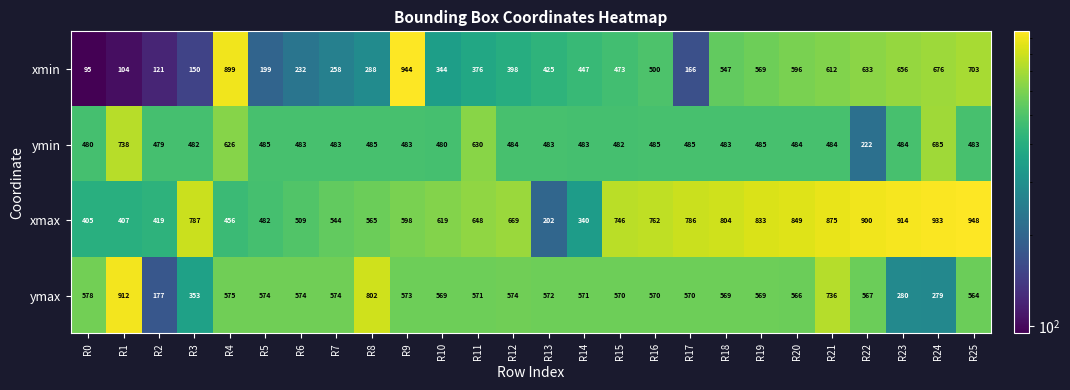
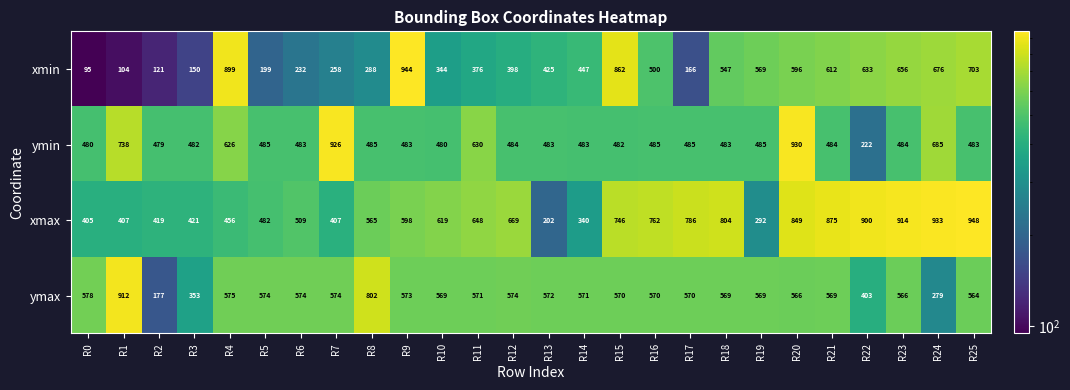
xmin, R15: 473 -> 862
ymin, R7: 483 -> 926
ymin, R20: 484 -> 930
xmax, R3: 787 -> 421
xmax, R7: 544 -> 407
xmax, R19: 833 -> 292
ymax, R21: 736 -> 569
ymax, R22: 567 -> 403
ymax, R23: 280 -> 566
